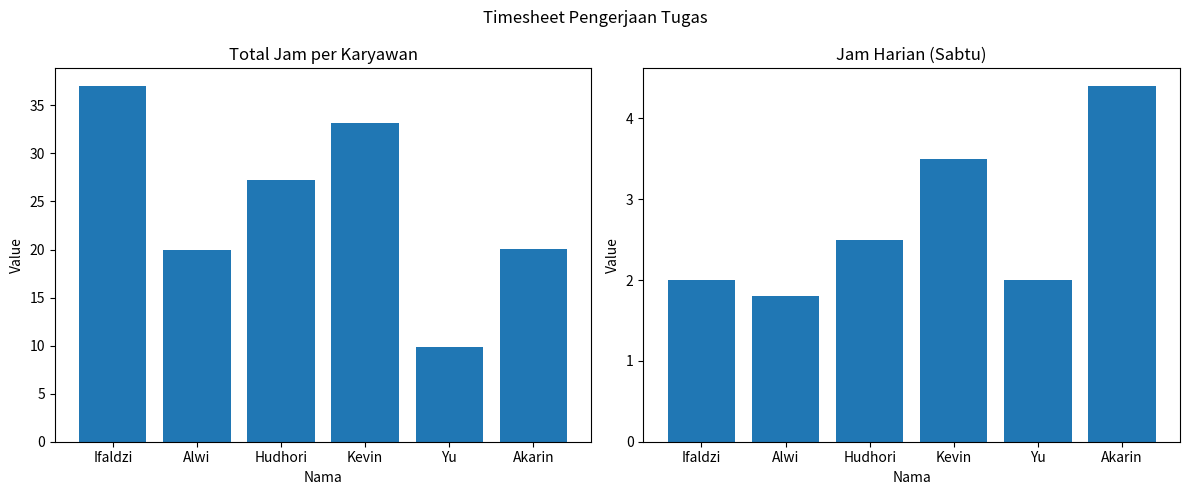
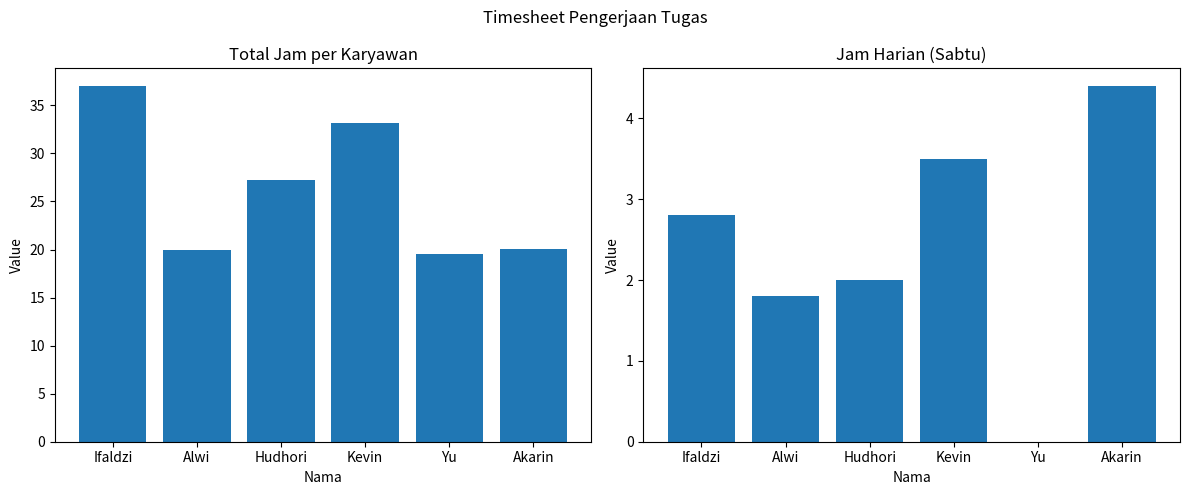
Total Jam per Karyawan, Yu: 10 -> 20
Jam Harian (Sabtu), Ifaldzi: 2.0 -> 2.8
Jam Harian (Sabtu), Hudhori: 2.5 -> 2.0
Jam Harian (Sabtu), Yu: 2 -> 0
